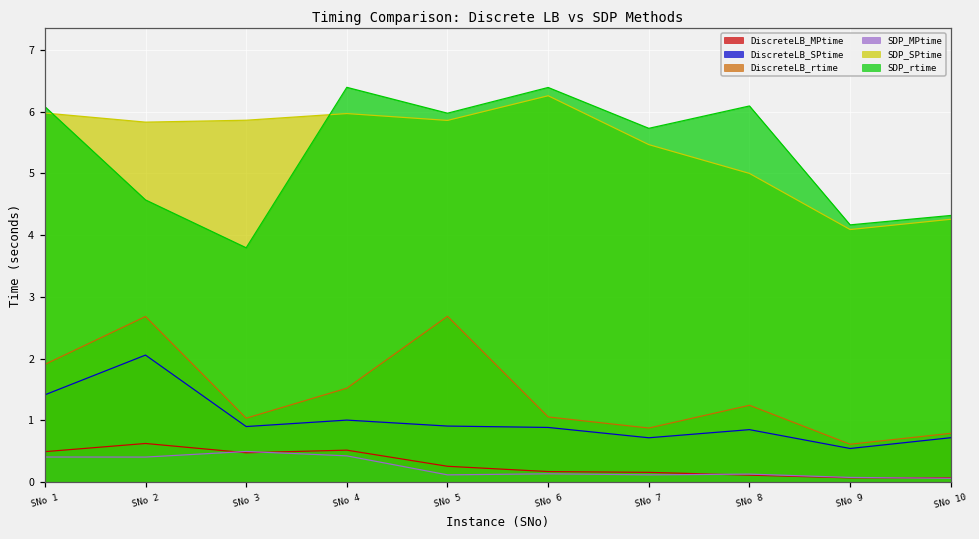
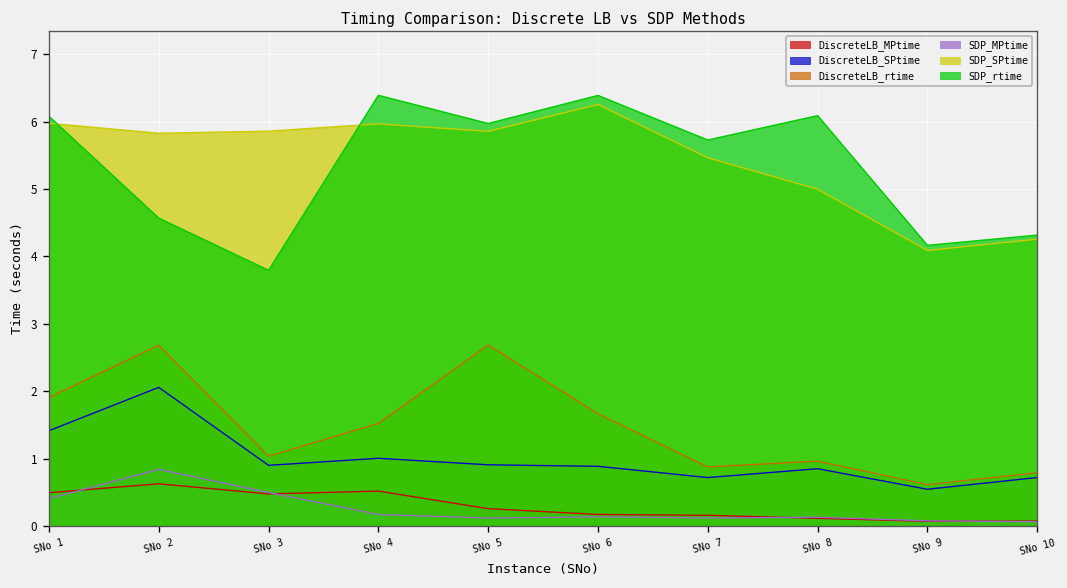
SDP_MPtime, SNo 2: 0.4 -> 0.8
SDP_MPtime, SNo 4: 0.4 -> 0.2
DiscreteLB_rtime, SNo 6: 1.1 -> 1.7
DiscreteLB_rtime, SNo 8: 1.2 -> 1.0
